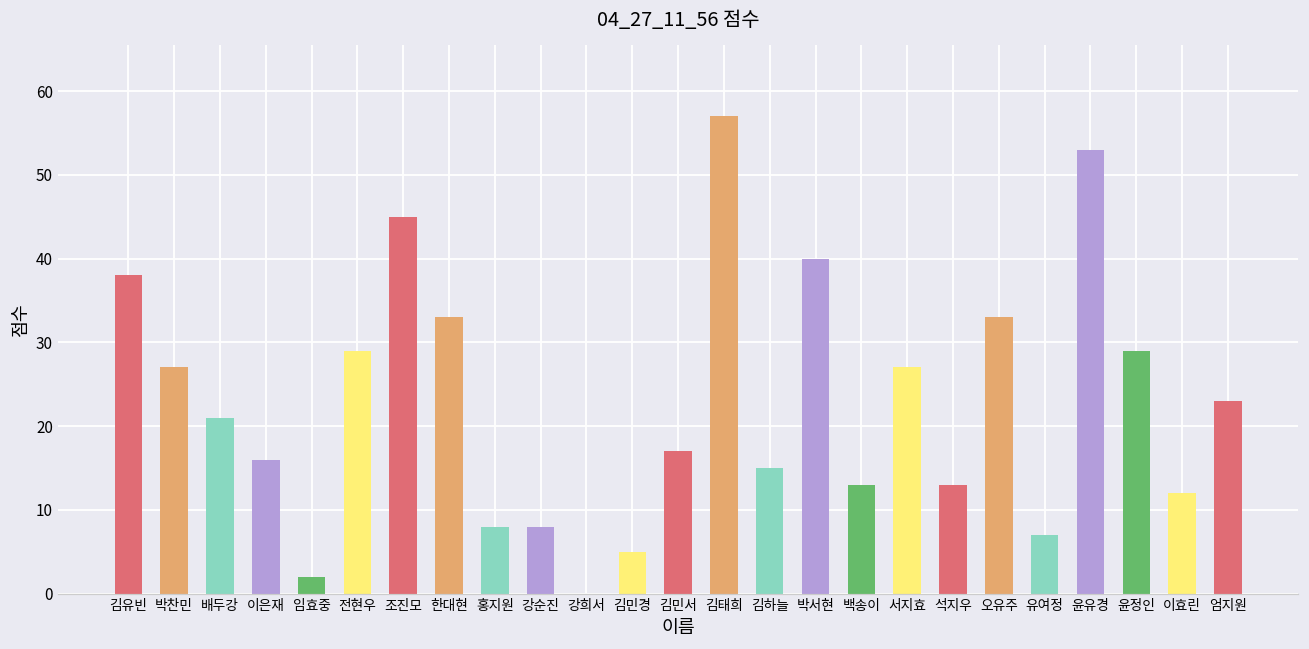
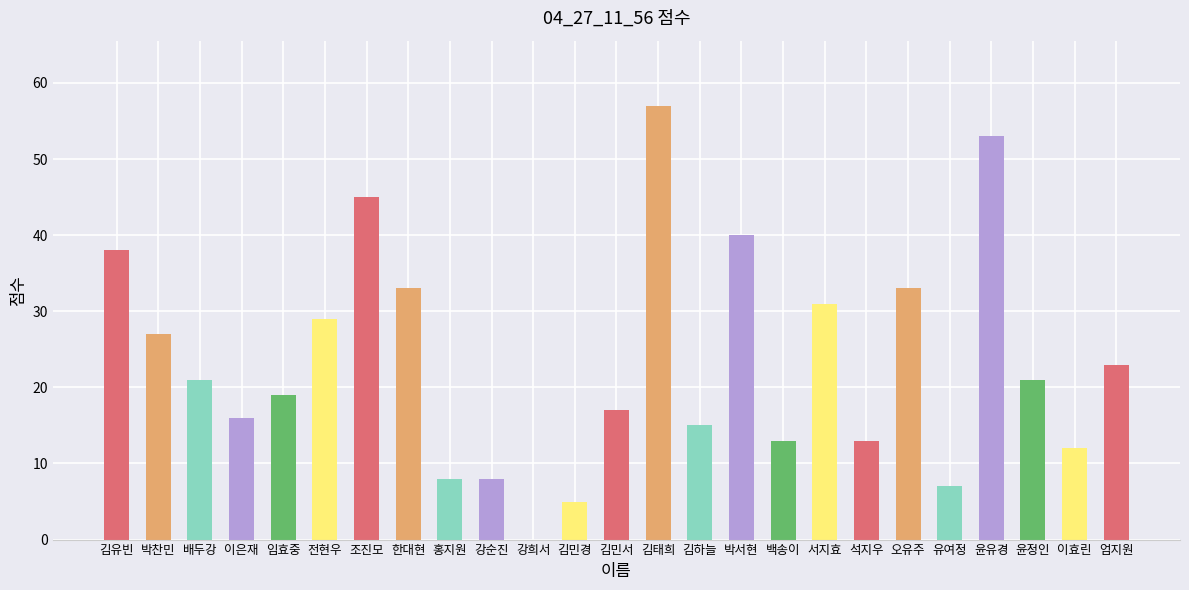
임효중: 2 -> 19
서지효: 27 -> 31
윤정인: 29 -> 21
